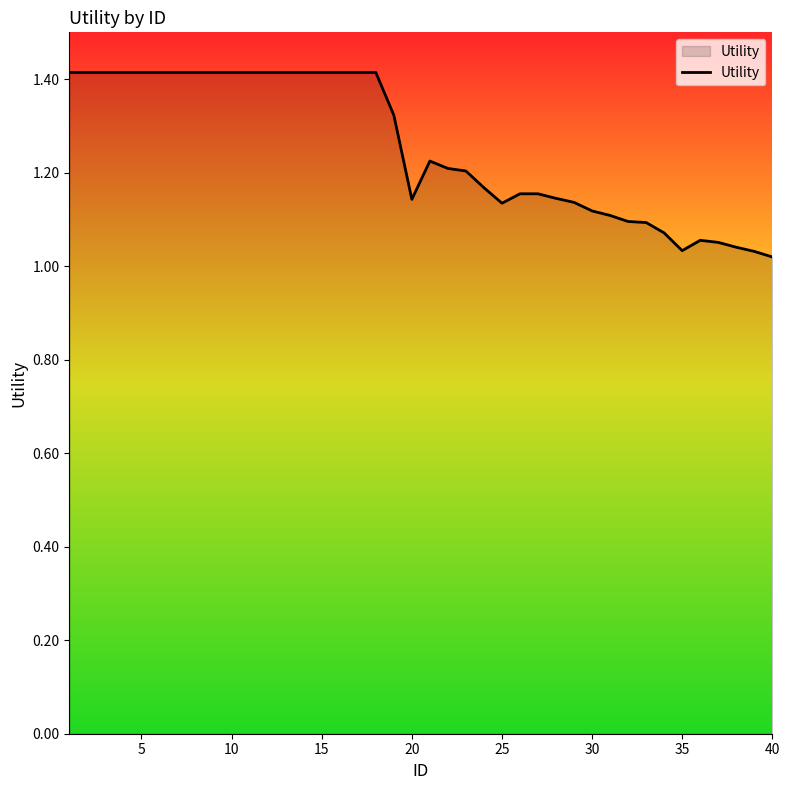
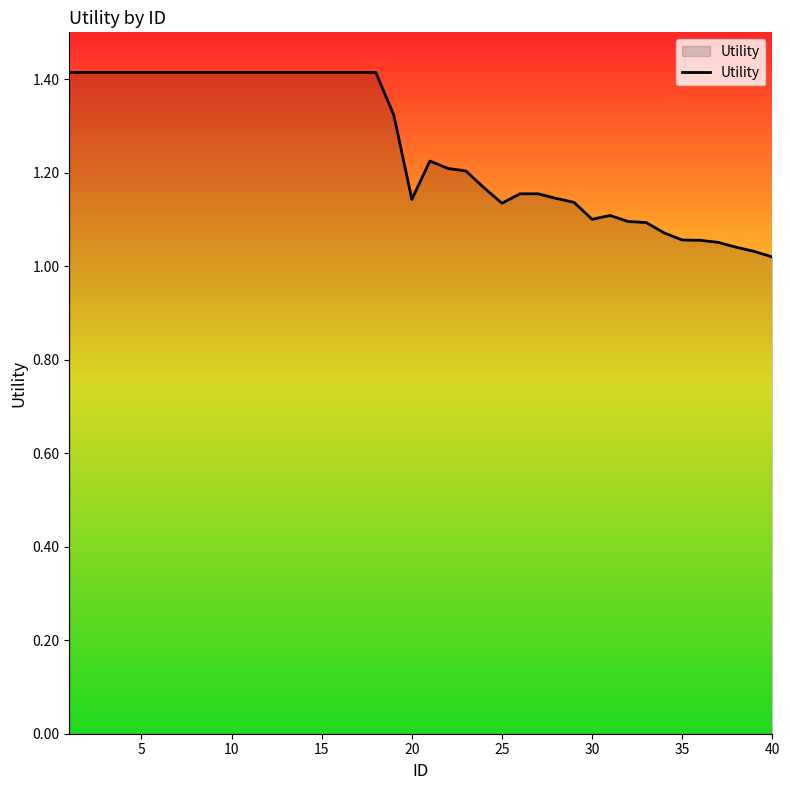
30: 1.12 -> 1.10
35: 1.03 -> 1.06
